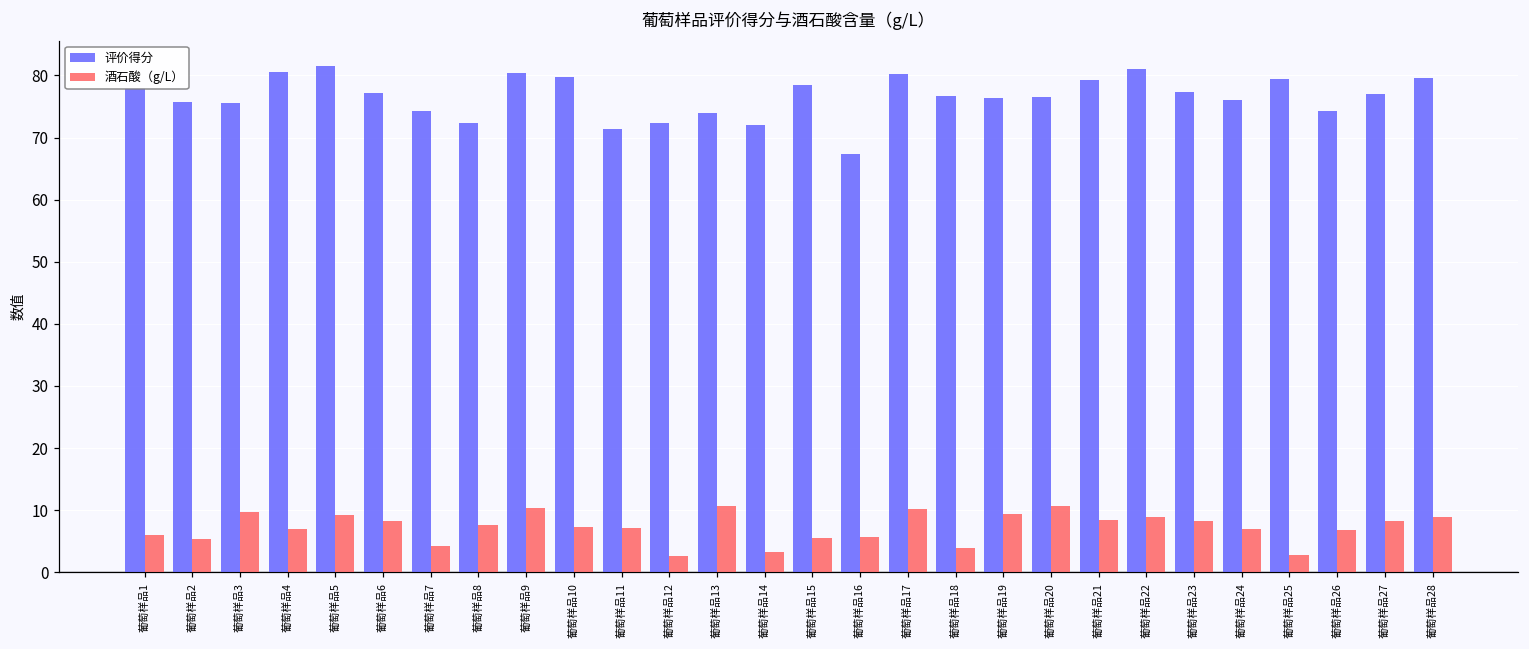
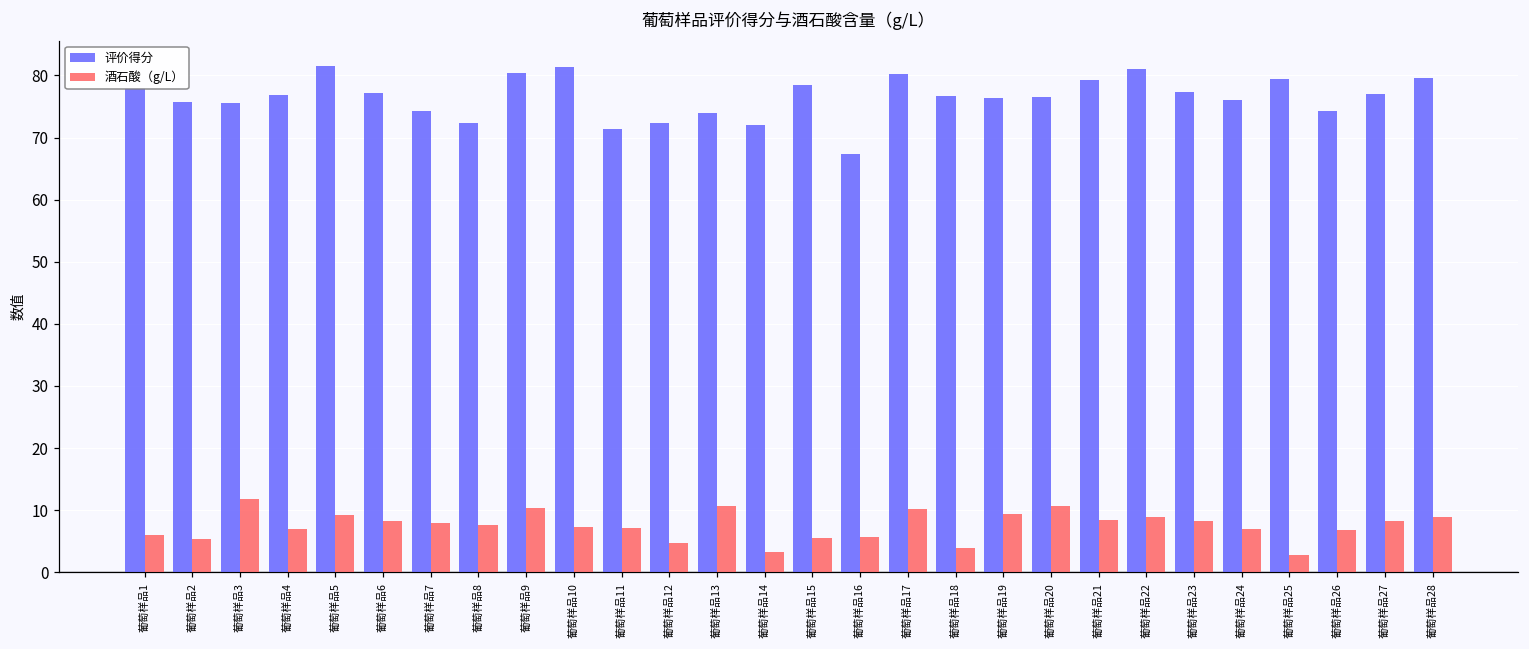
酒石酸（g/L）, 葡萄样品3: 10 -> 12
评价得分, 葡萄样品4: 81 -> 77
酒石酸（g/L）, 葡萄样品7: 4 -> 8
评价得分, 葡萄样品10: 80 -> 81
酒石酸（g/L）, 葡萄样品12: 3 -> 5
